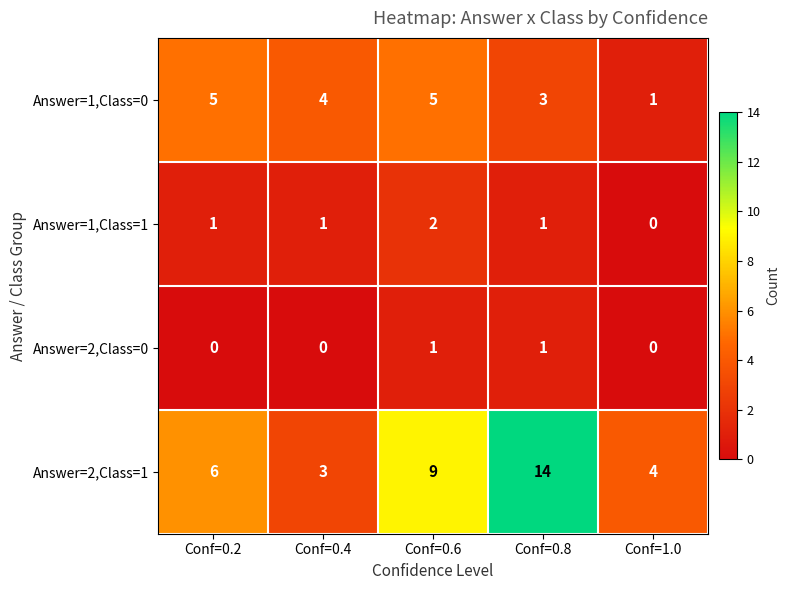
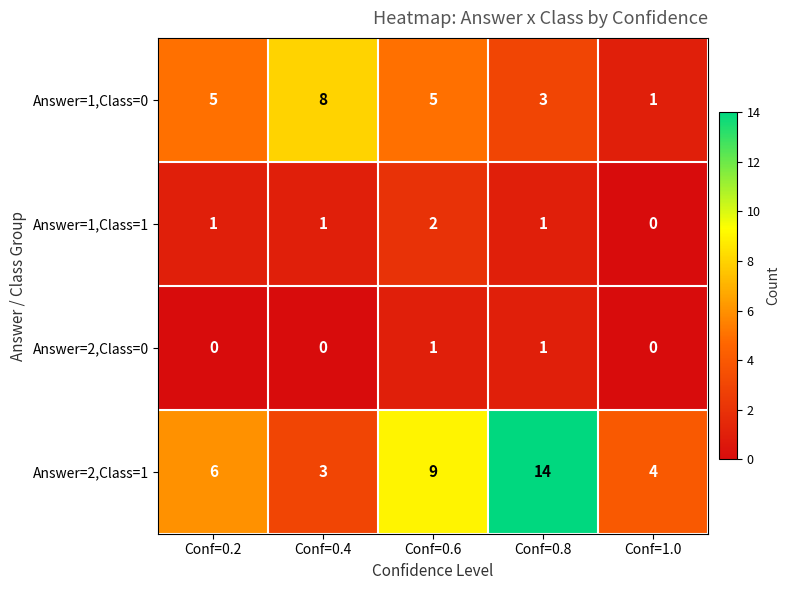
Answer=1,Class=0, Conf=0.4: 4 -> 8
